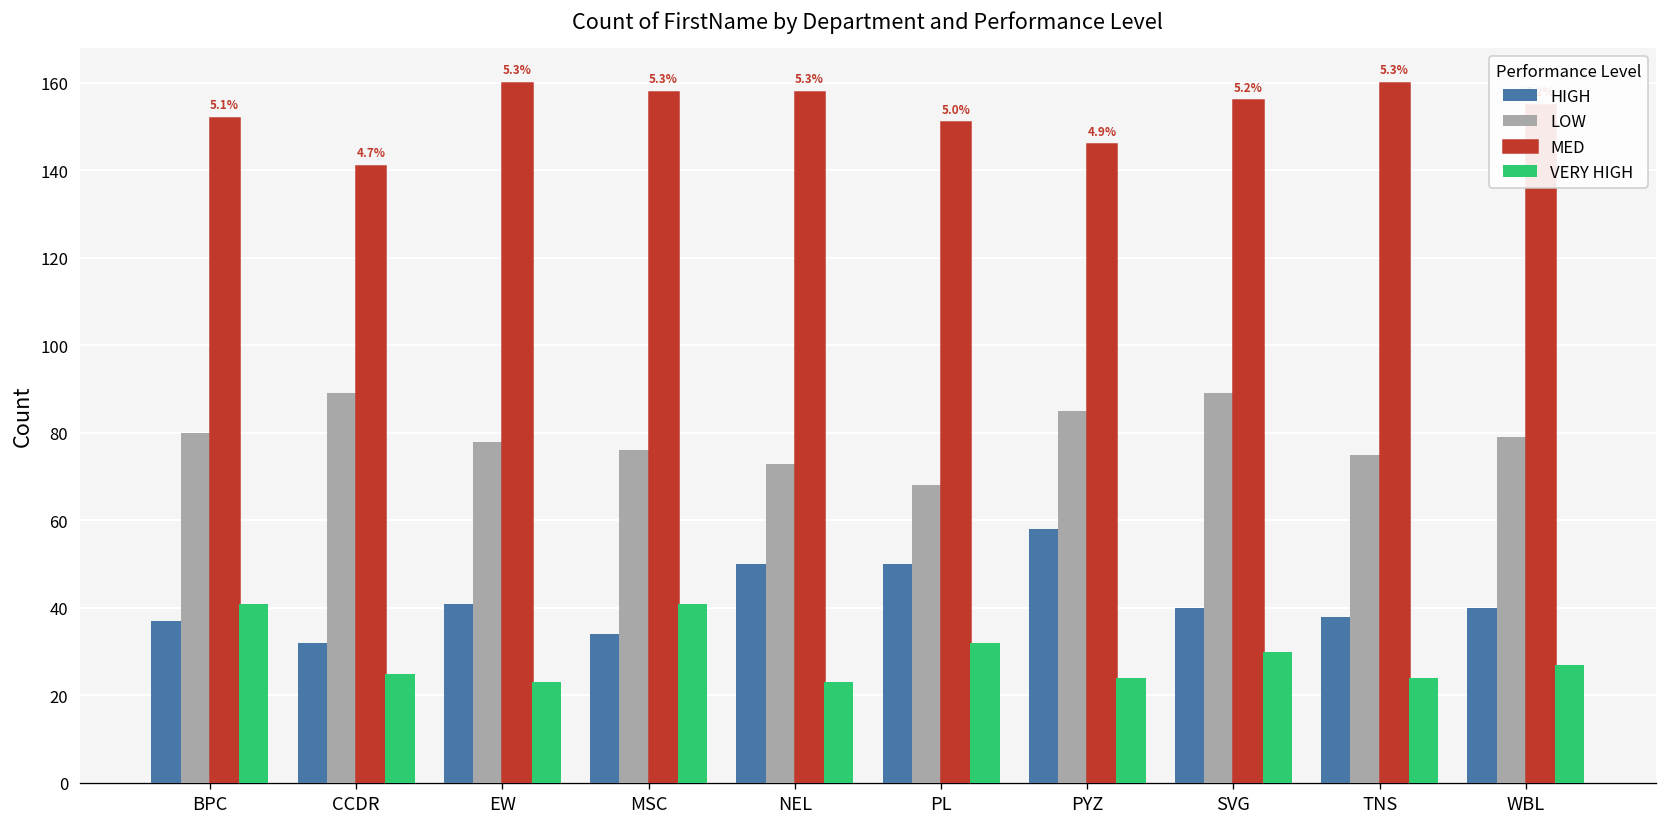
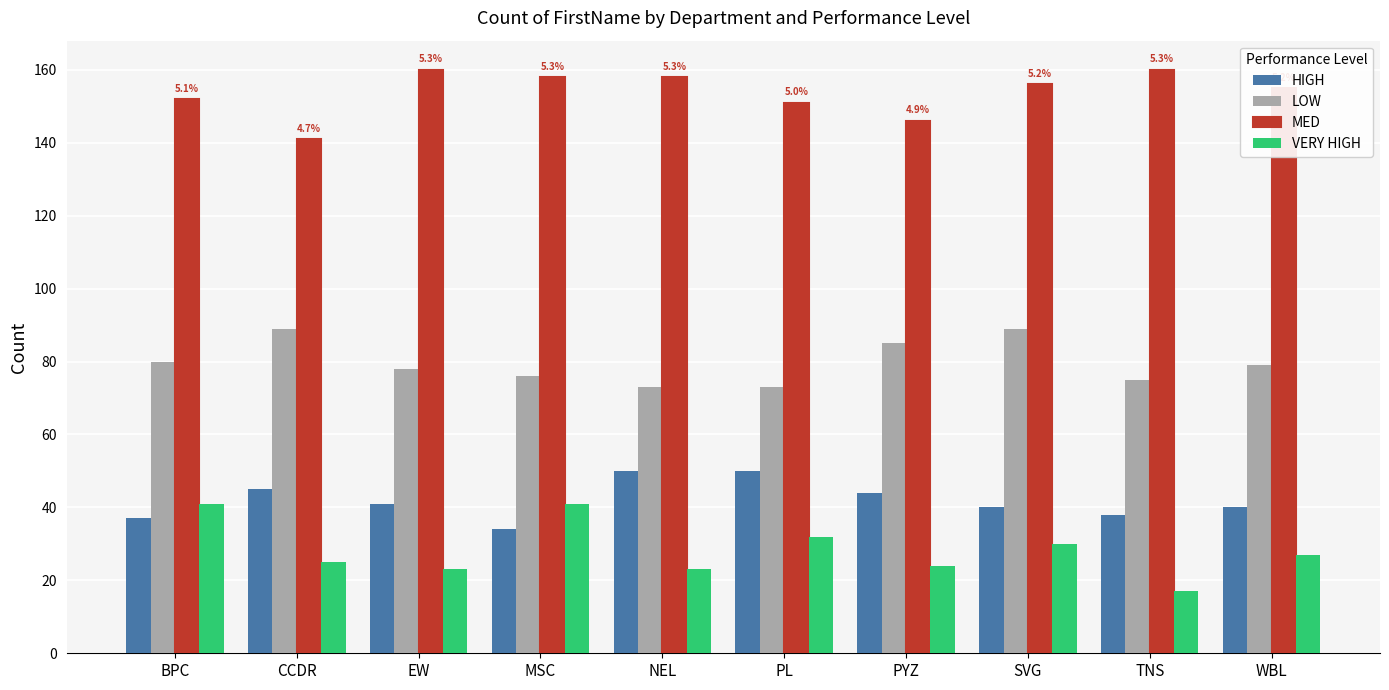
HIGH, CCDR: 32 -> 45
LOW, PL: 68 -> 73
HIGH, PYZ: 58 -> 44
VERY HIGH, TNS: 24 -> 17
